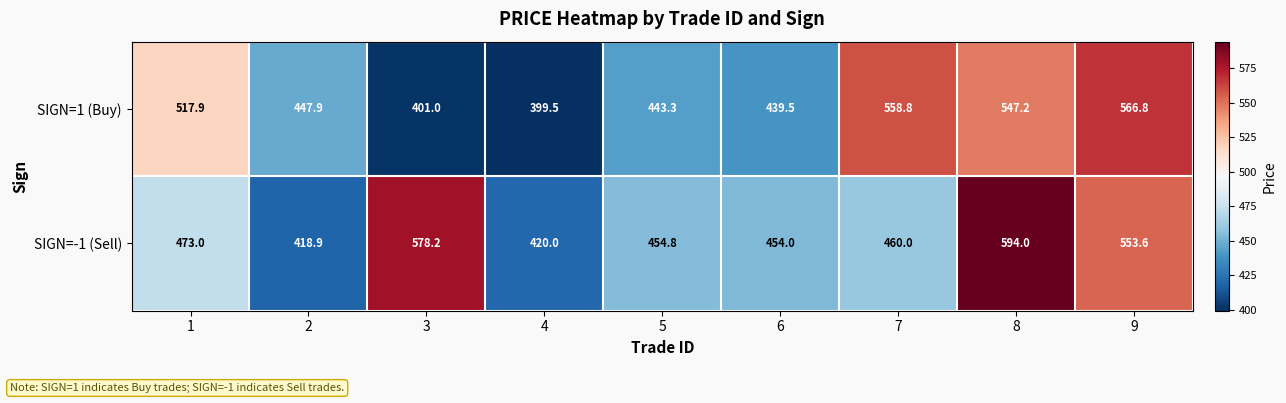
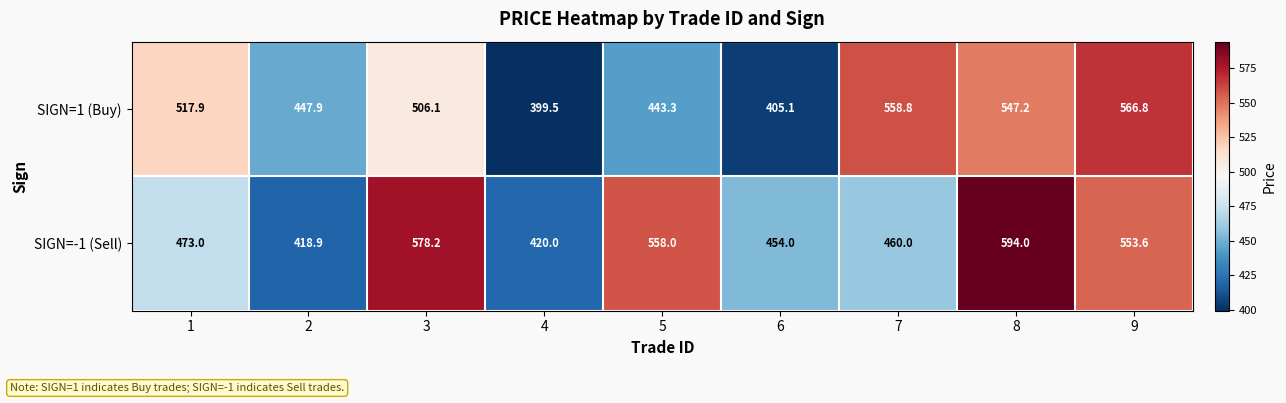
SIGN=1 (Buy), 3: 401.0 -> 506.1
SIGN=1 (Buy), 6: 439.5 -> 405.1
SIGN=-1 (Sell), 5: 454.8 -> 558.0
